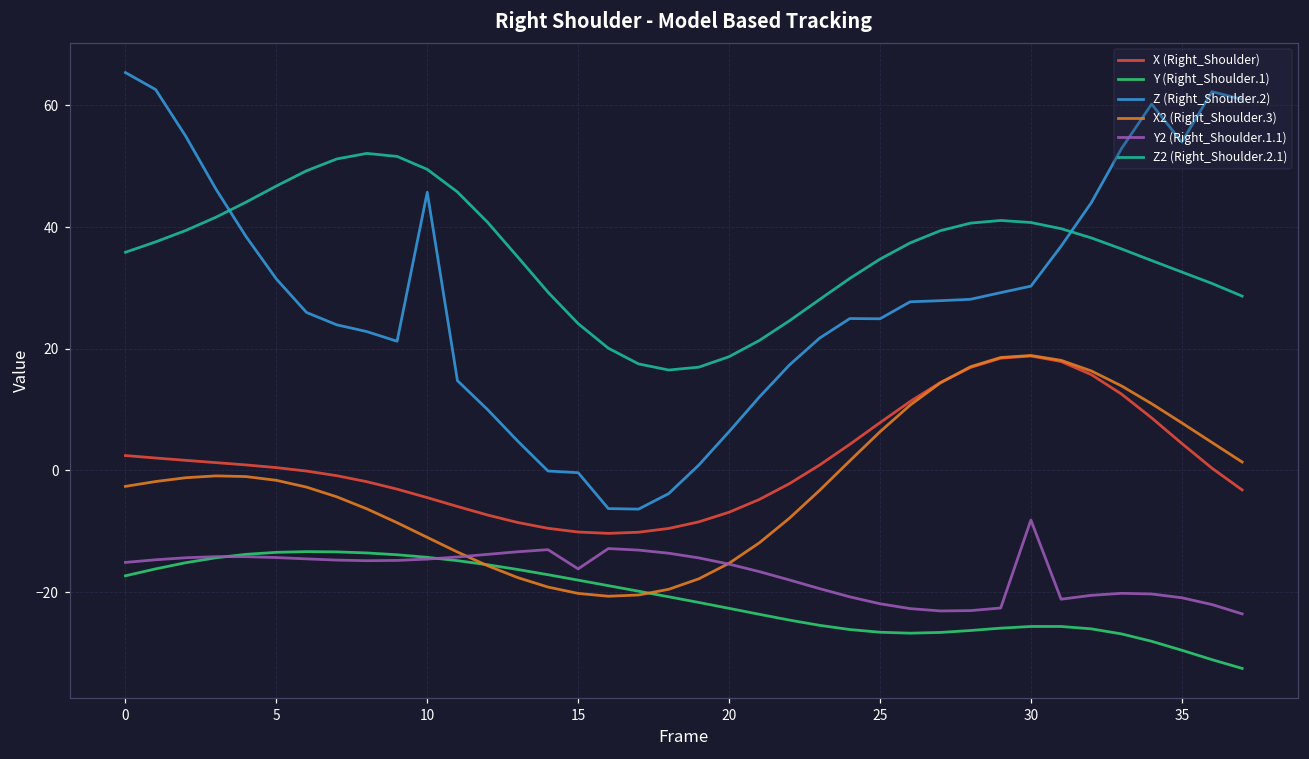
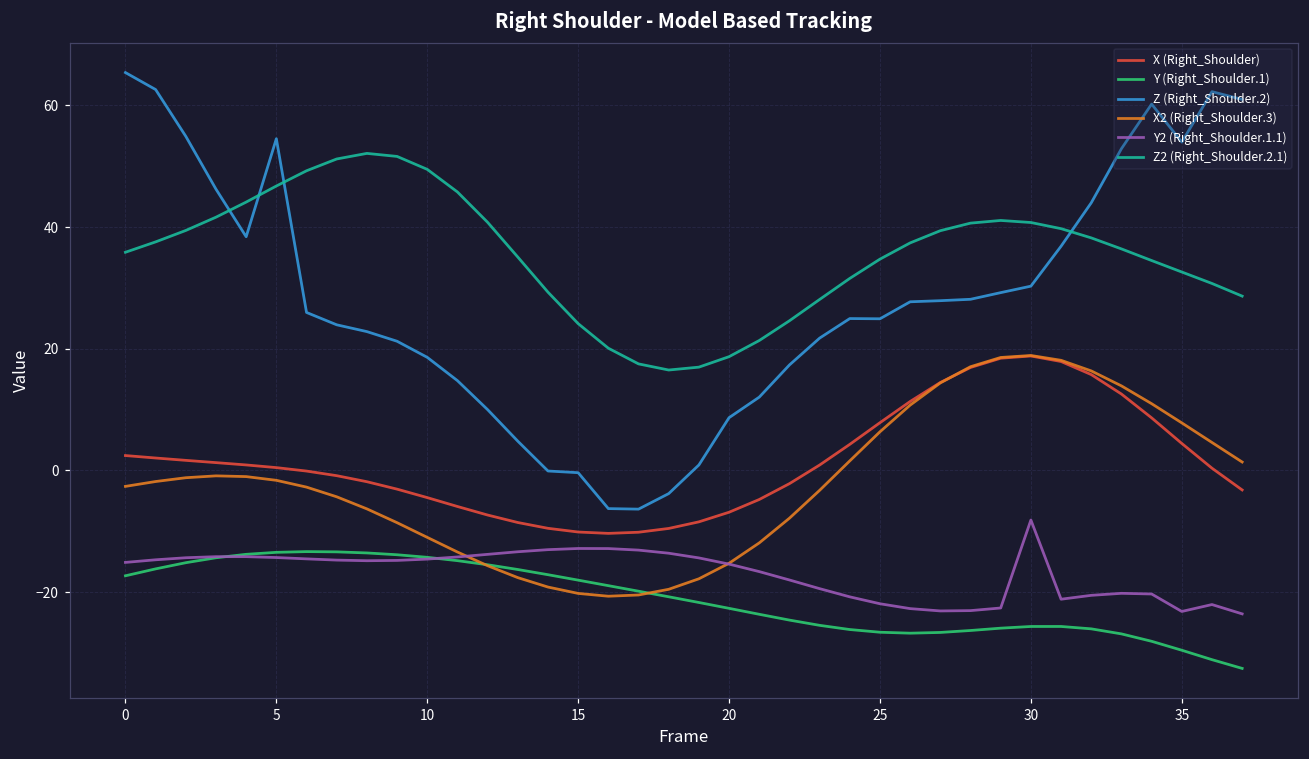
Z (Right_Shoulder.2), 5: 31 -> 55
Z (Right_Shoulder.2), 10: 46 -> 19
Y2 (Right_Shoulder.1.1), 15: -16 -> -13
Z (Right_Shoulder.2), 20: 6 -> 9
Y2 (Right_Shoulder.1.1), 35: -21 -> -23
